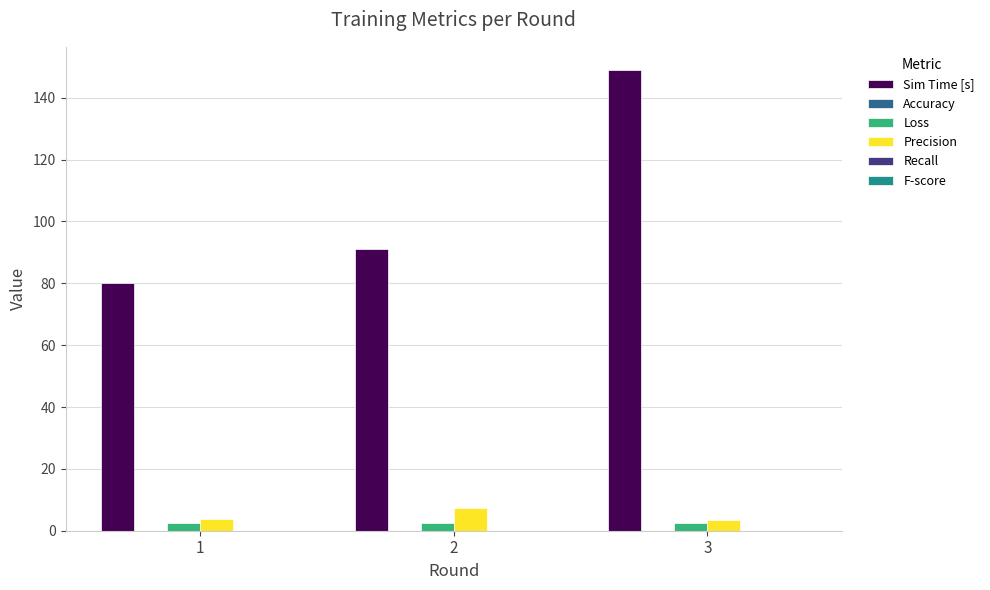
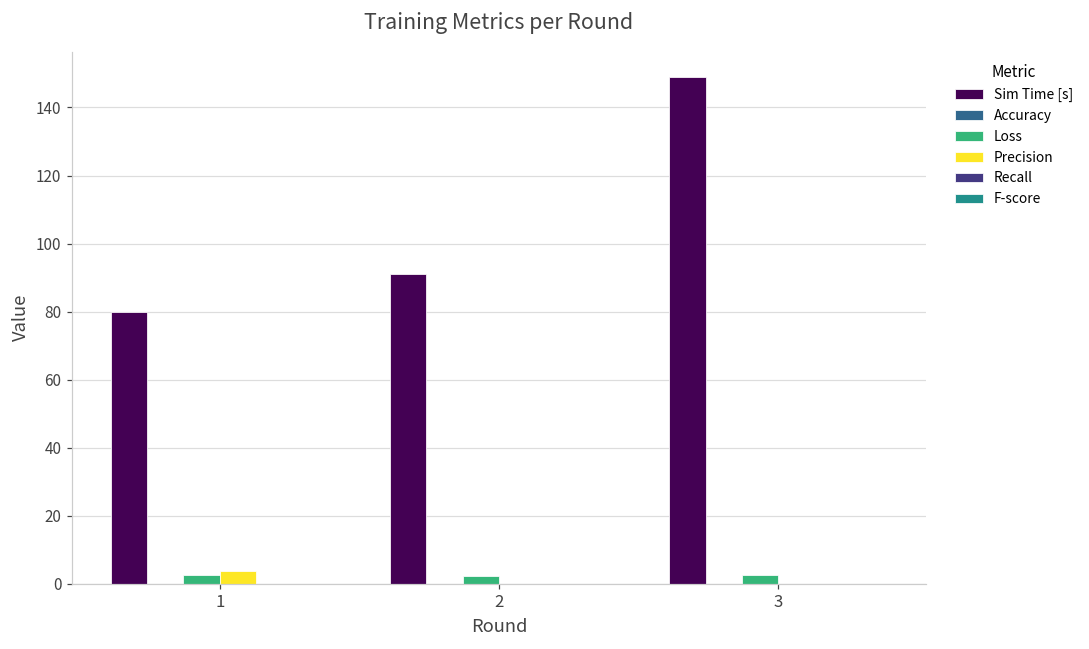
Precision, 2: 7 -> 0
Precision, 3: 3 -> 0
